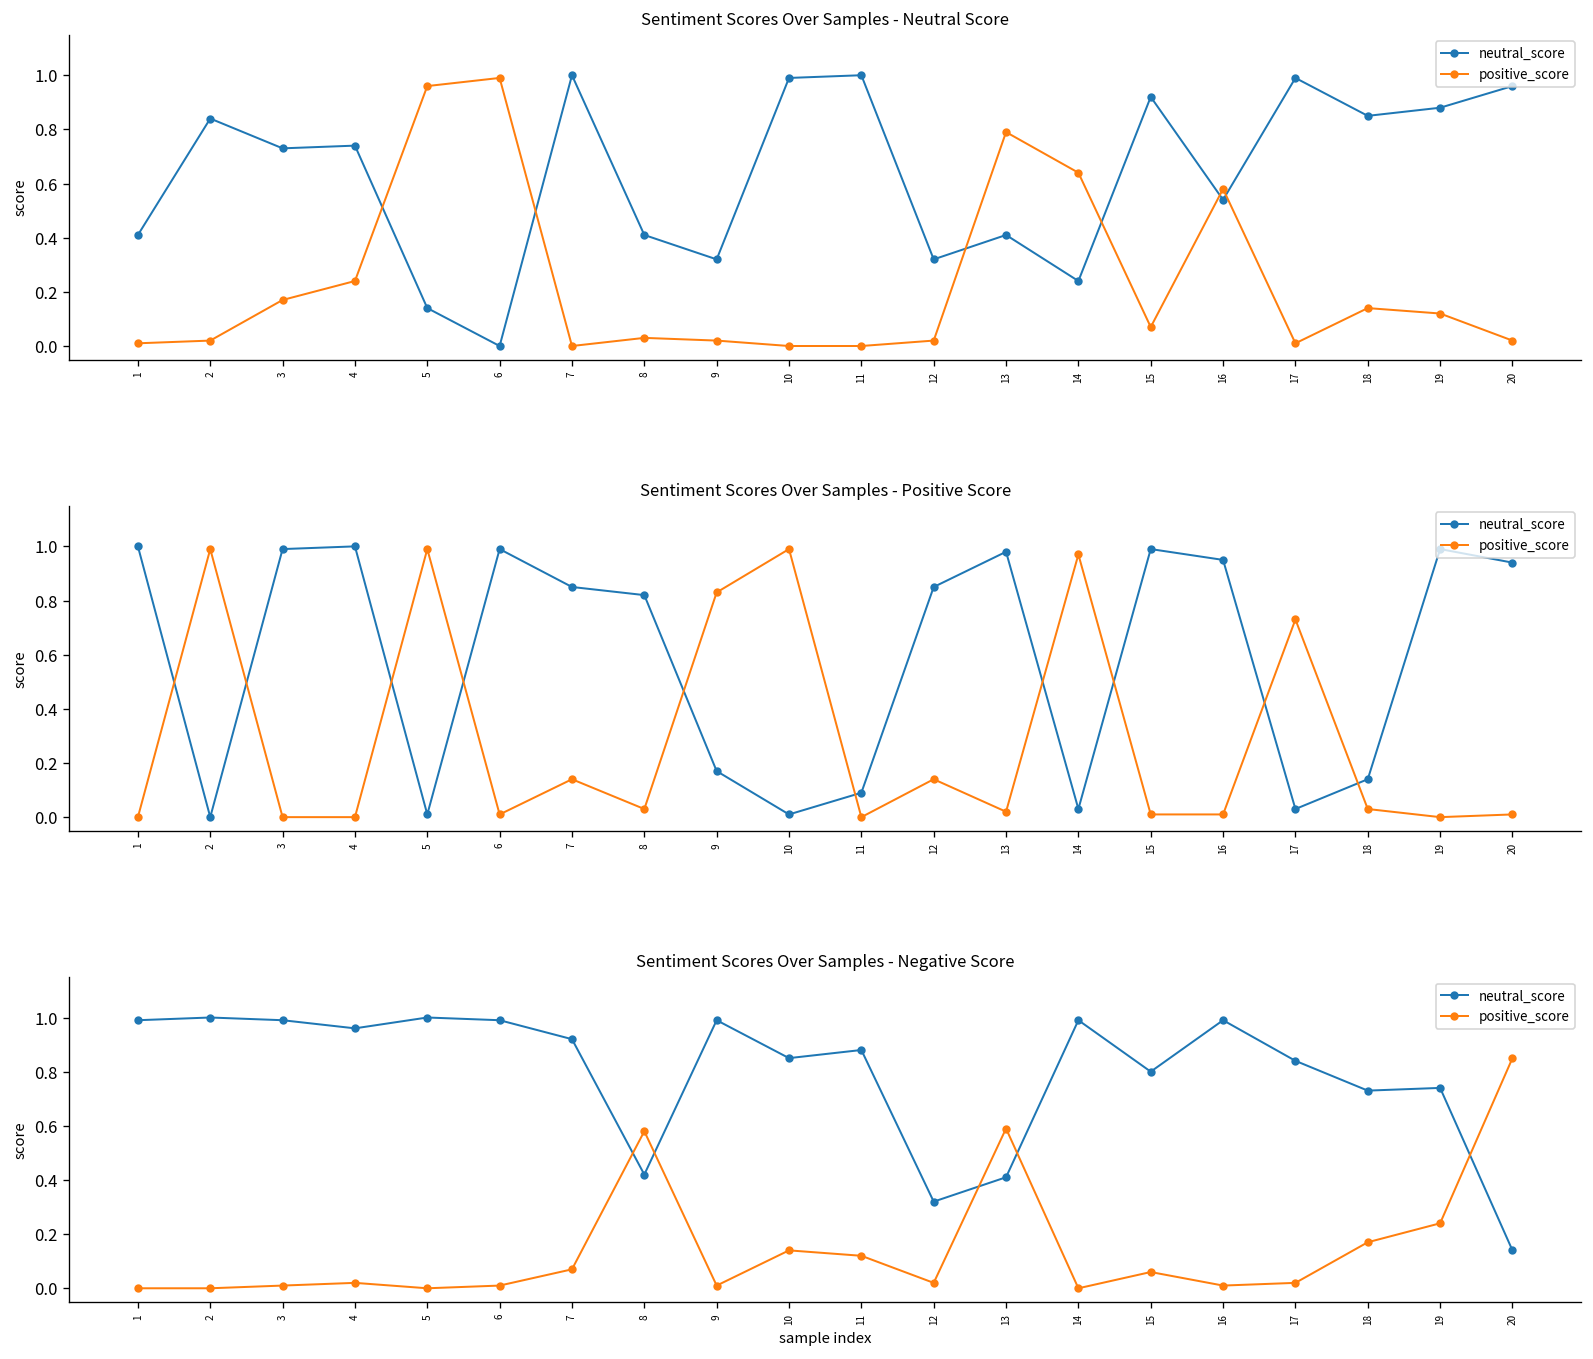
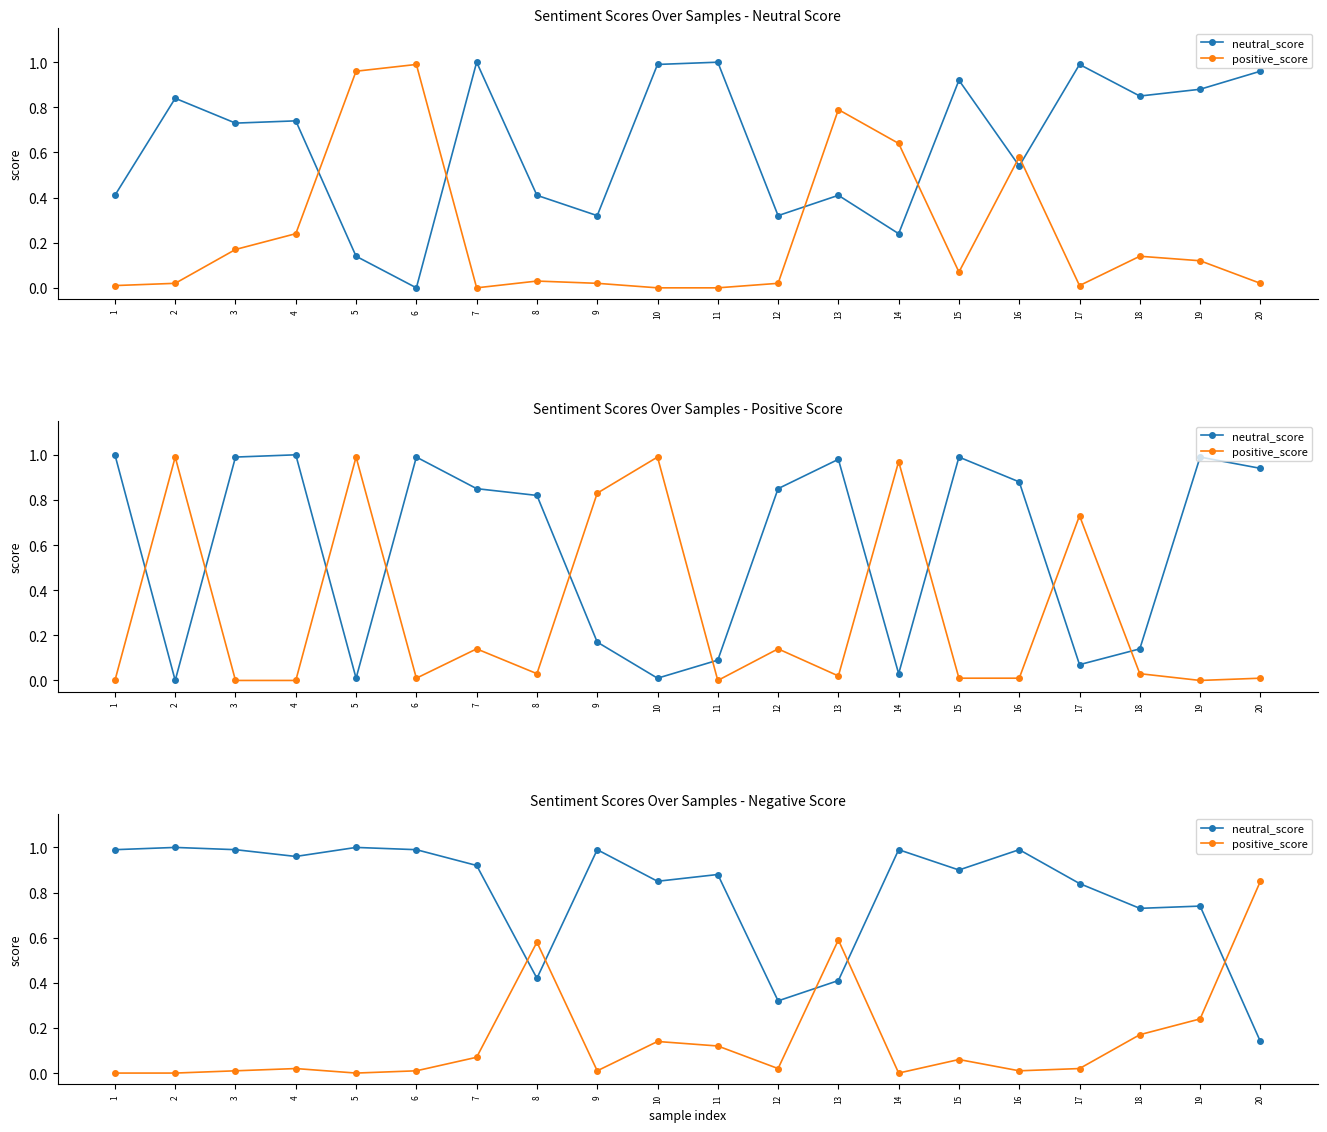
Sentiment Scores Over Samples - Positive Score, neutral_score, 16: 0.95 -> 0.88
Sentiment Scores Over Samples - Positive Score, neutral_score, 17: 0.03 -> 0.07
Sentiment Scores Over Samples - Negative Score, neutral_score, 15: 0.8 -> 0.9
